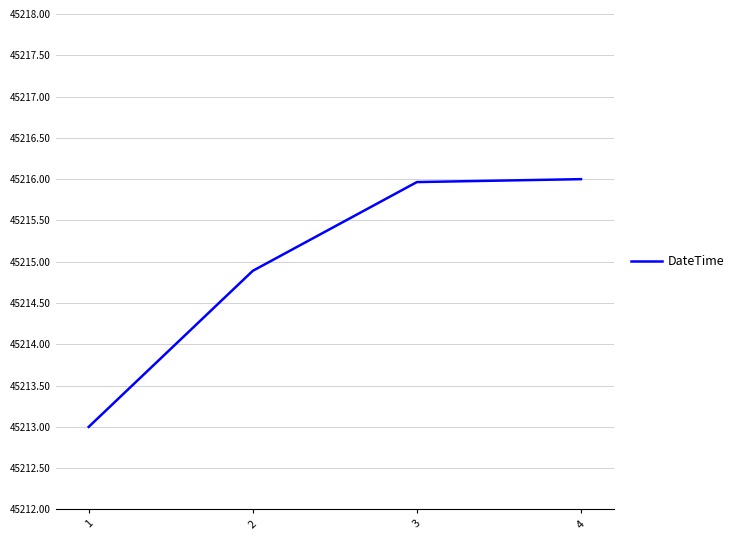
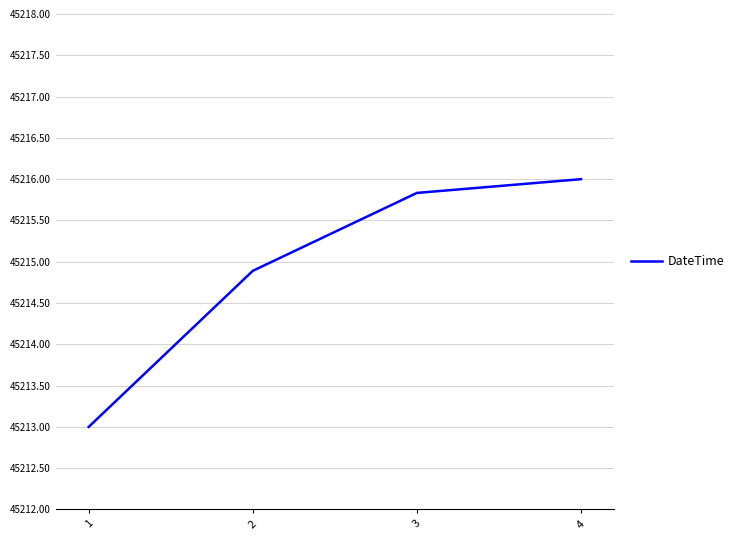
3: 45216.0 -> 45215.8
